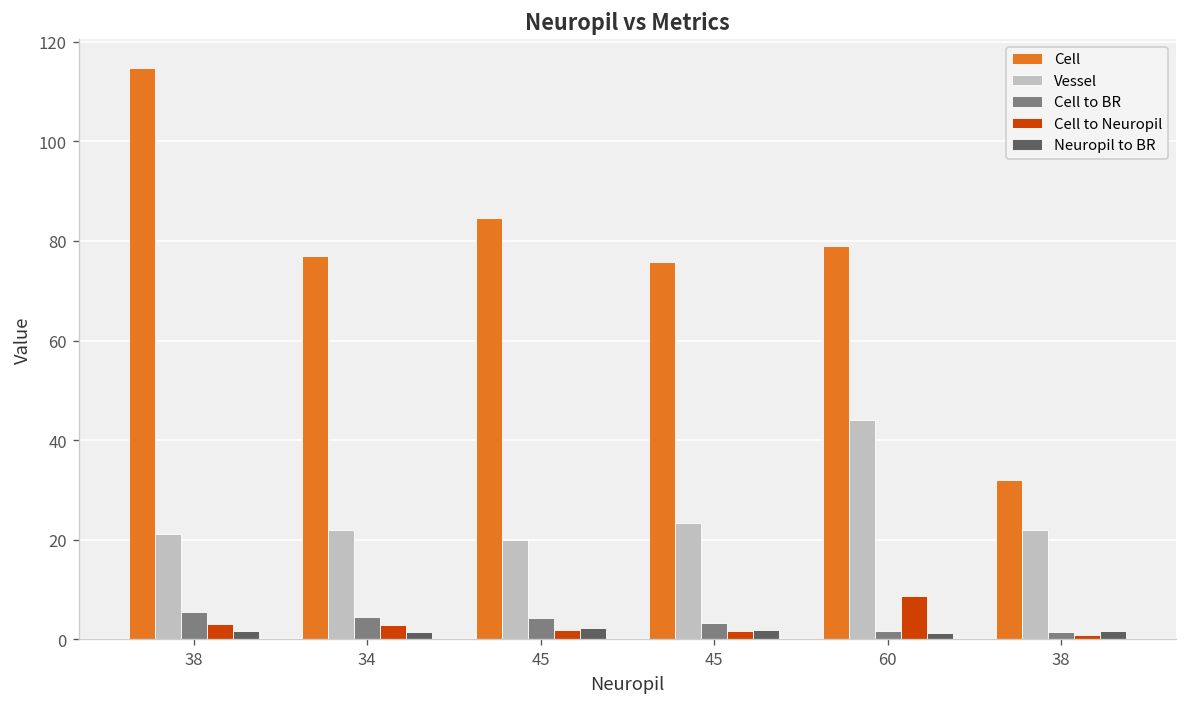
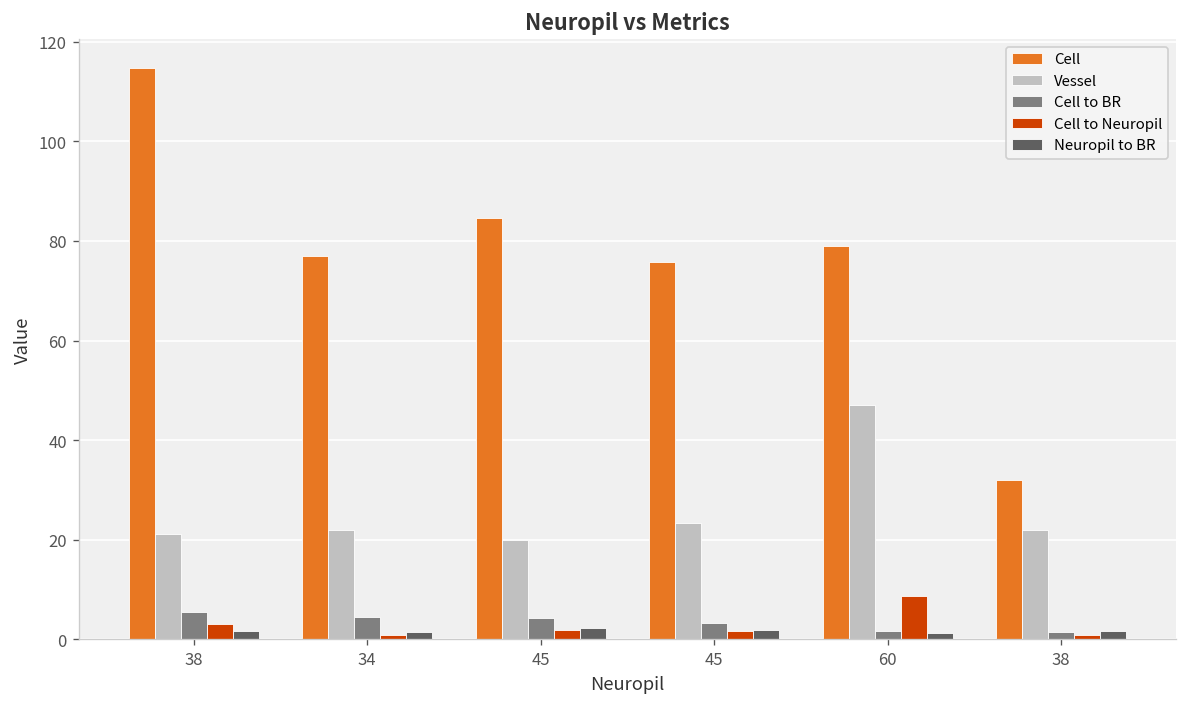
Cell to Neuropil, 34: 3 -> 1
Vessel, 60: 44 -> 47
